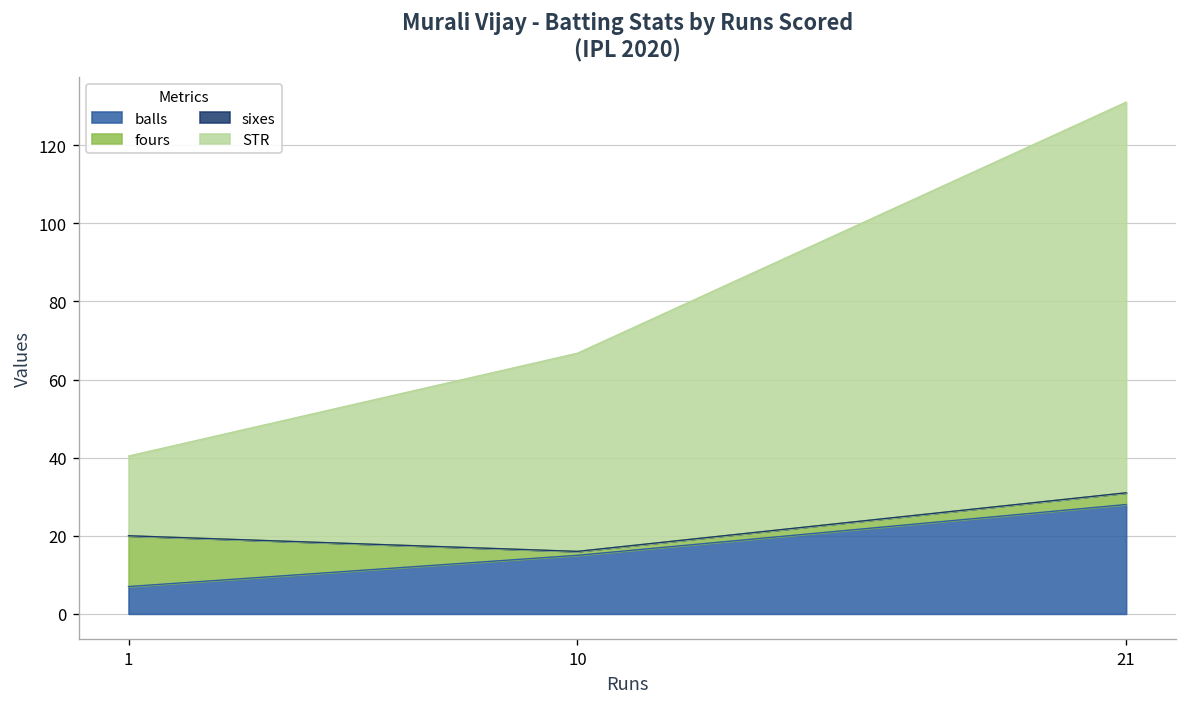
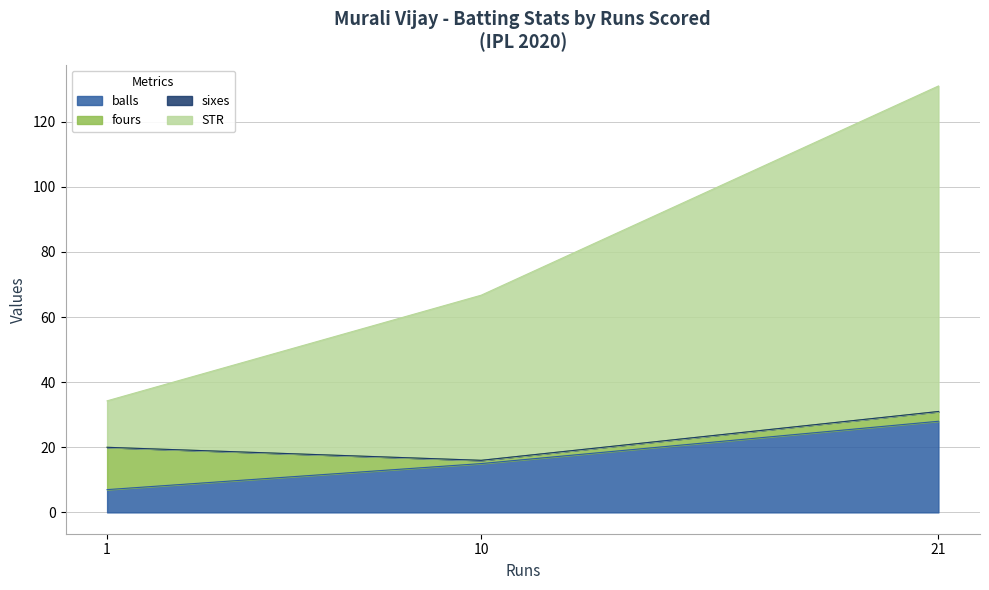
STR, 1: 20 -> 14
